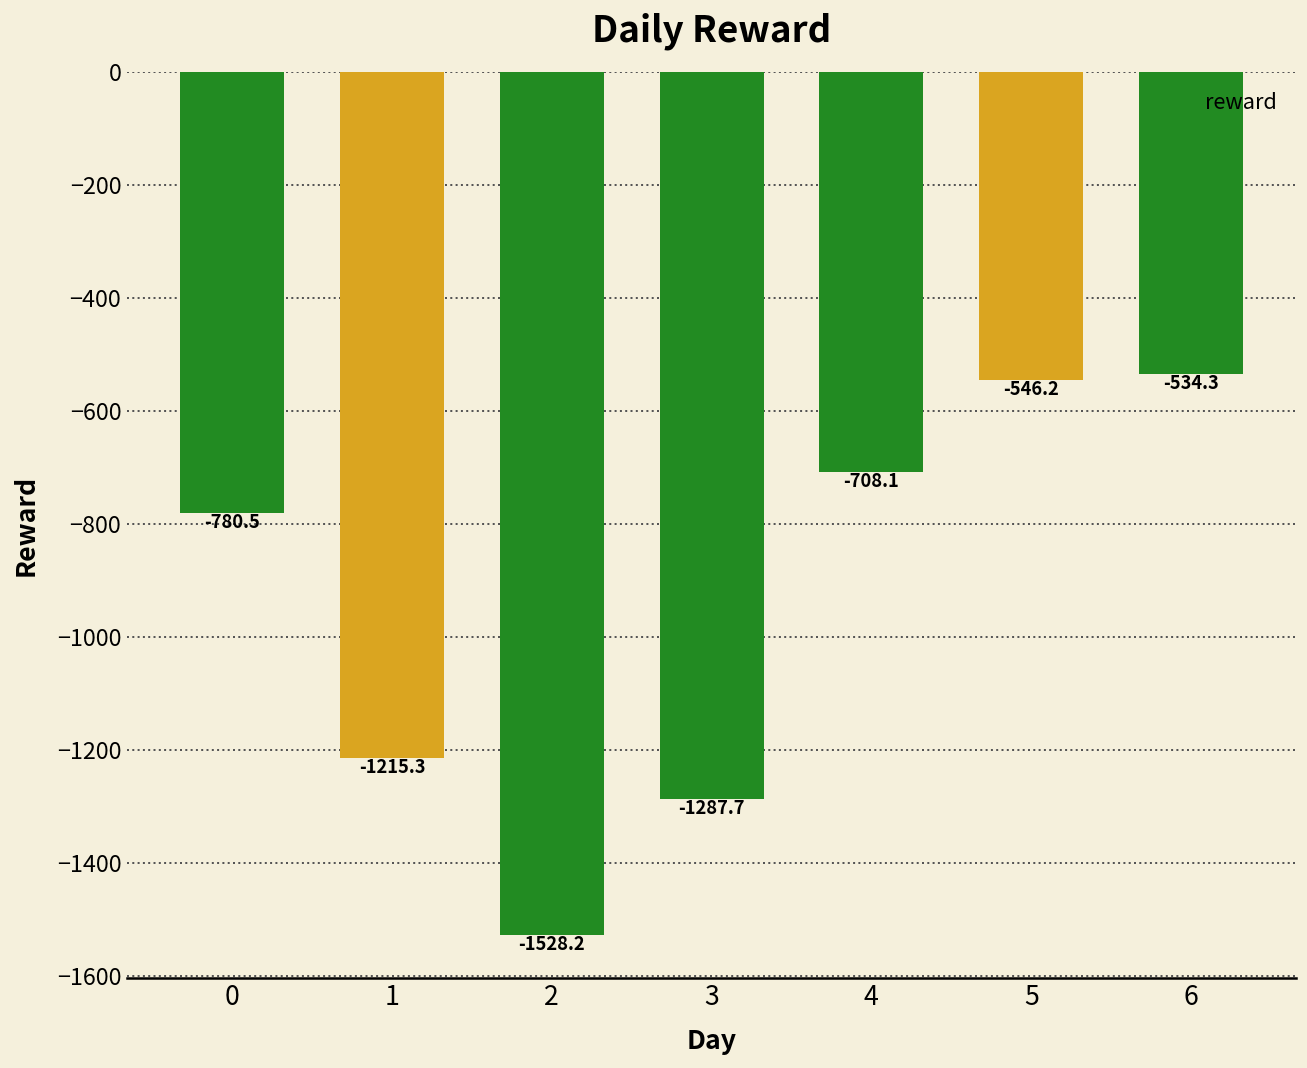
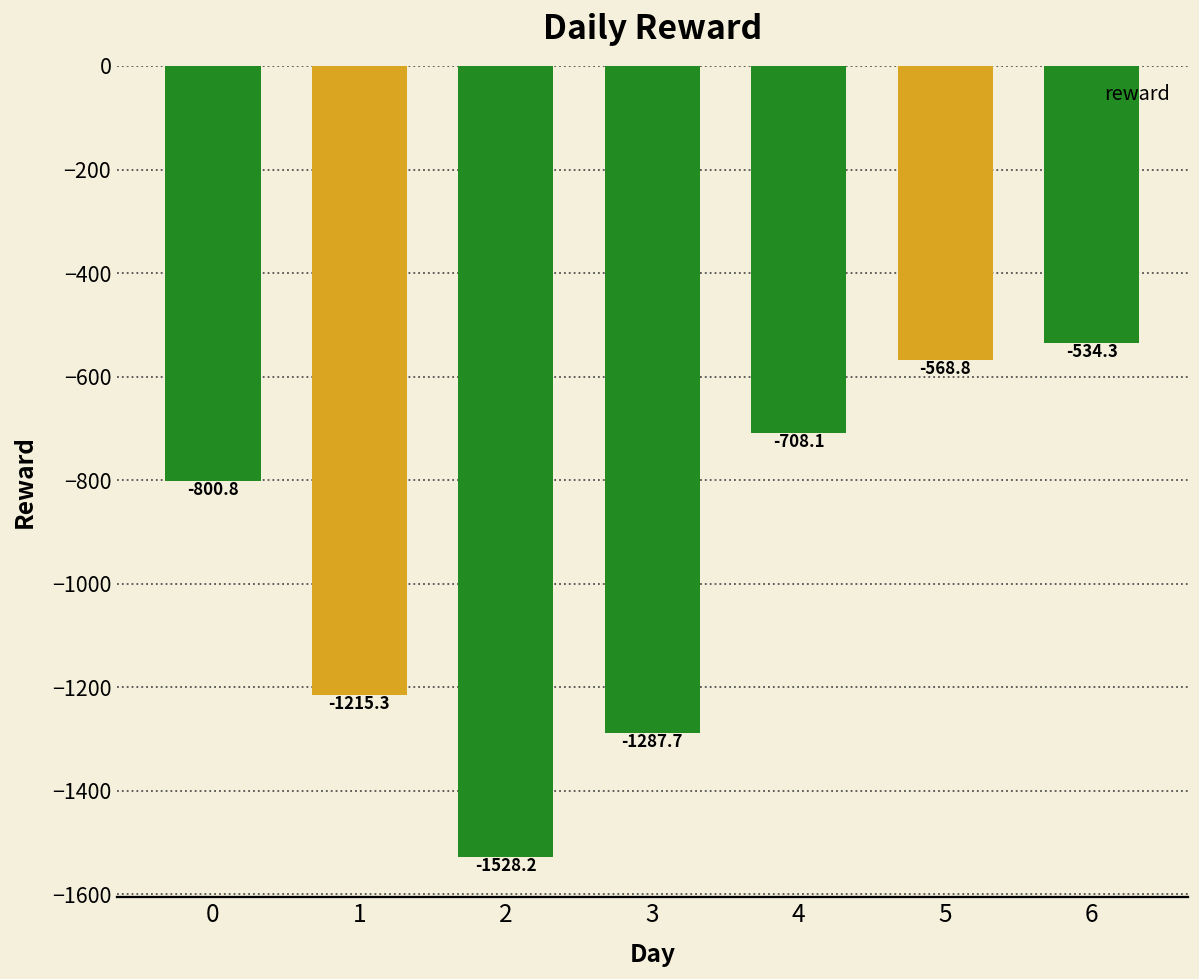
0: -780.5 -> -800.8
5: -546.2 -> -568.8
